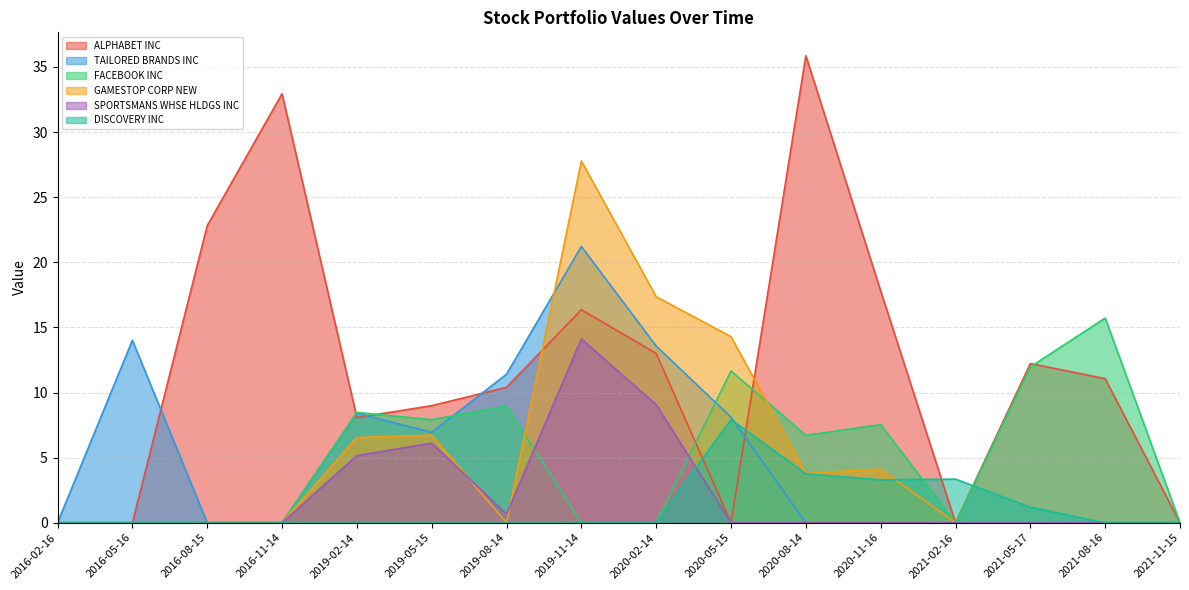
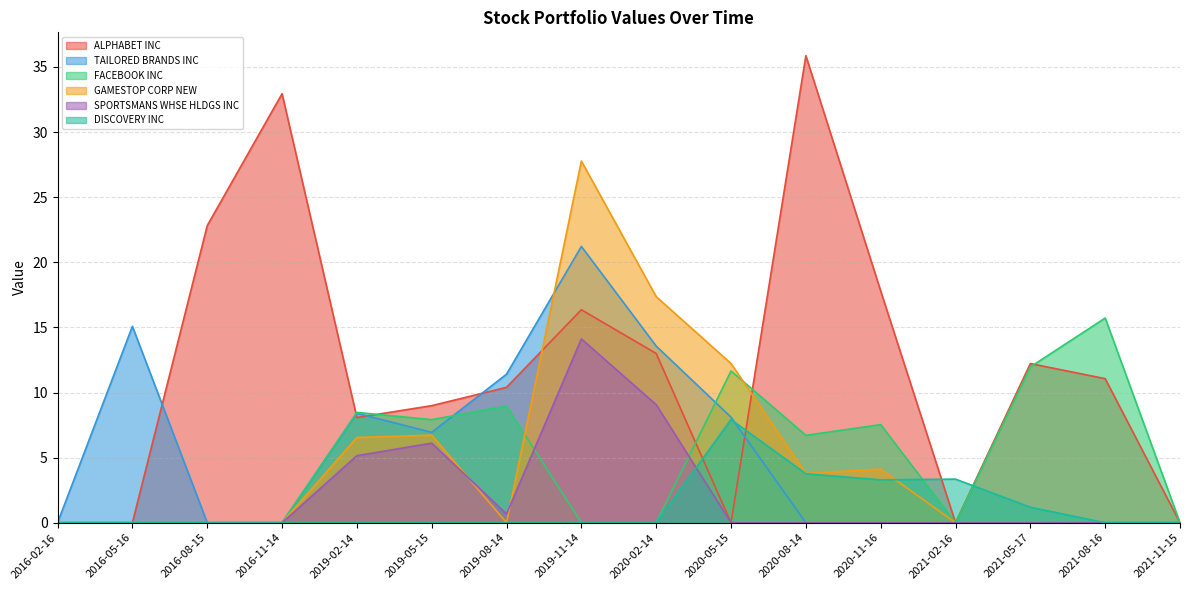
TAILORED BRANDS INC, 2016-05-16: 14.0 -> 15.1
GAMESTOP CORP NEW, 2020-05-15: 14.3 -> 12.2
